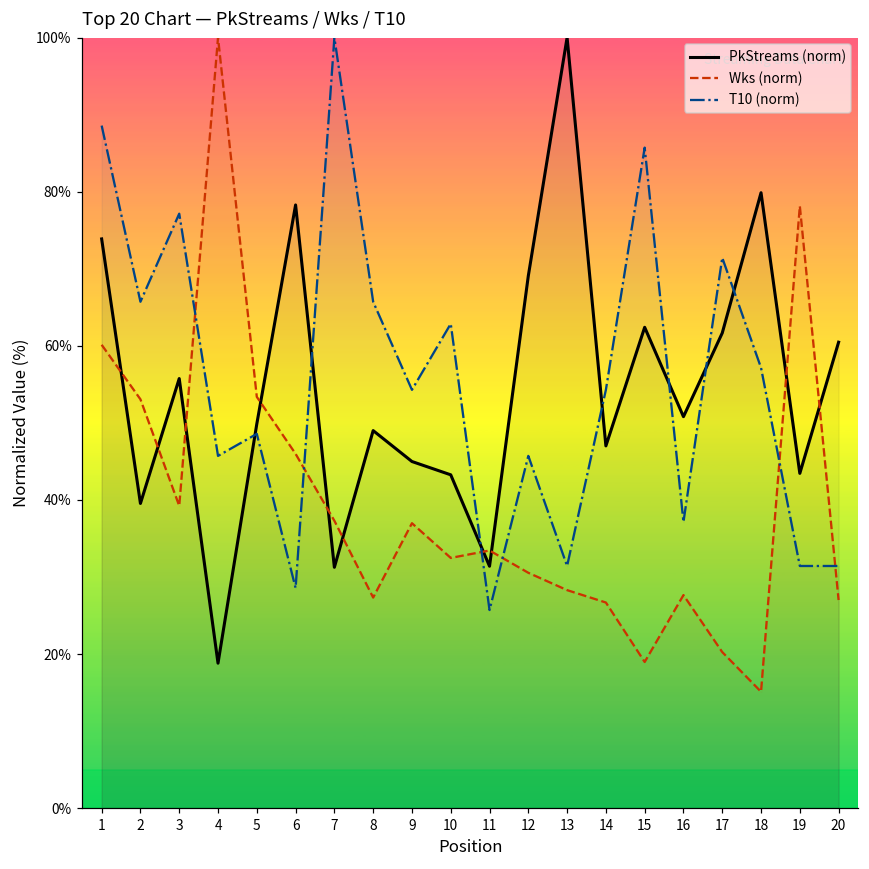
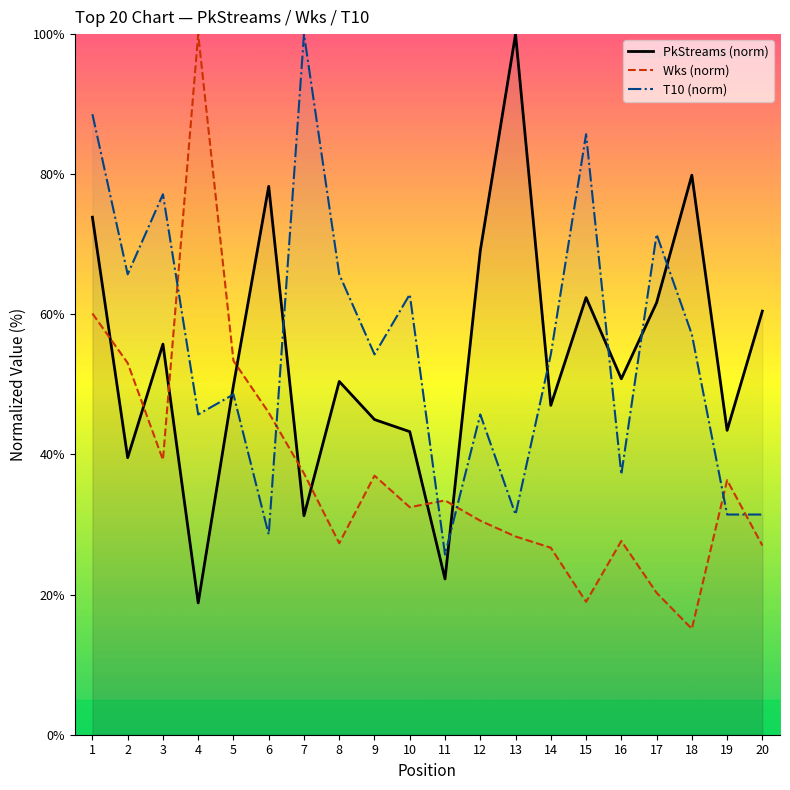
PkStreams (norm), 8: 49% -> 50%
PkStreams (norm), 11: 31% -> 22%
Wks (norm), 19: 78% -> 36%
